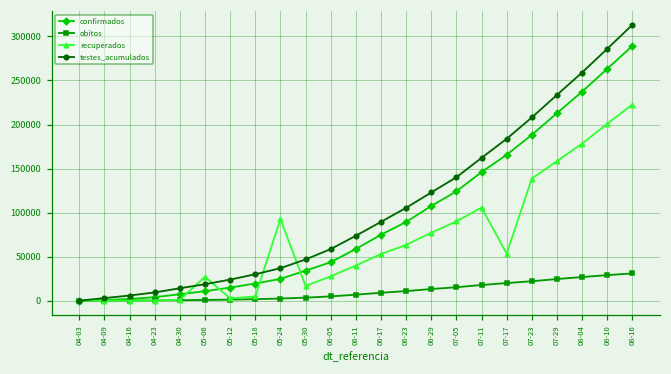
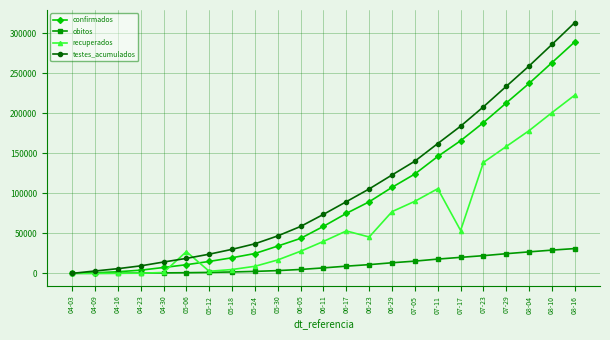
recuperados, 05-24: 90000 -> 10000
recuperados, 06-23: 60000 -> 50000
